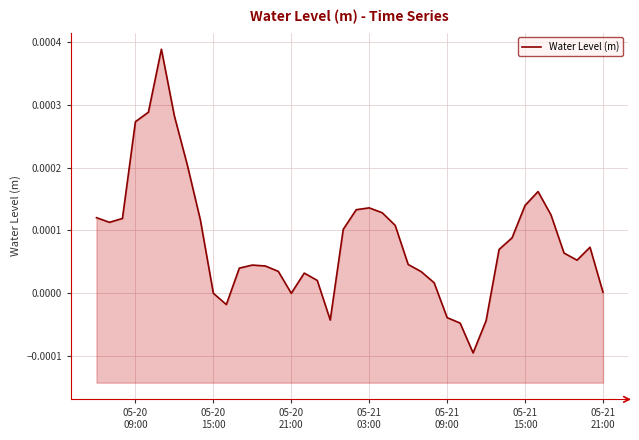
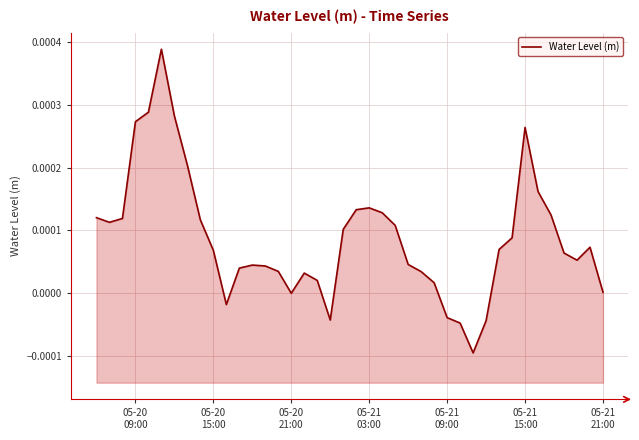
05-20 15:00: 0.0000 -> 0.0001
05-21 15:00: 0.00014 -> 0.00026
